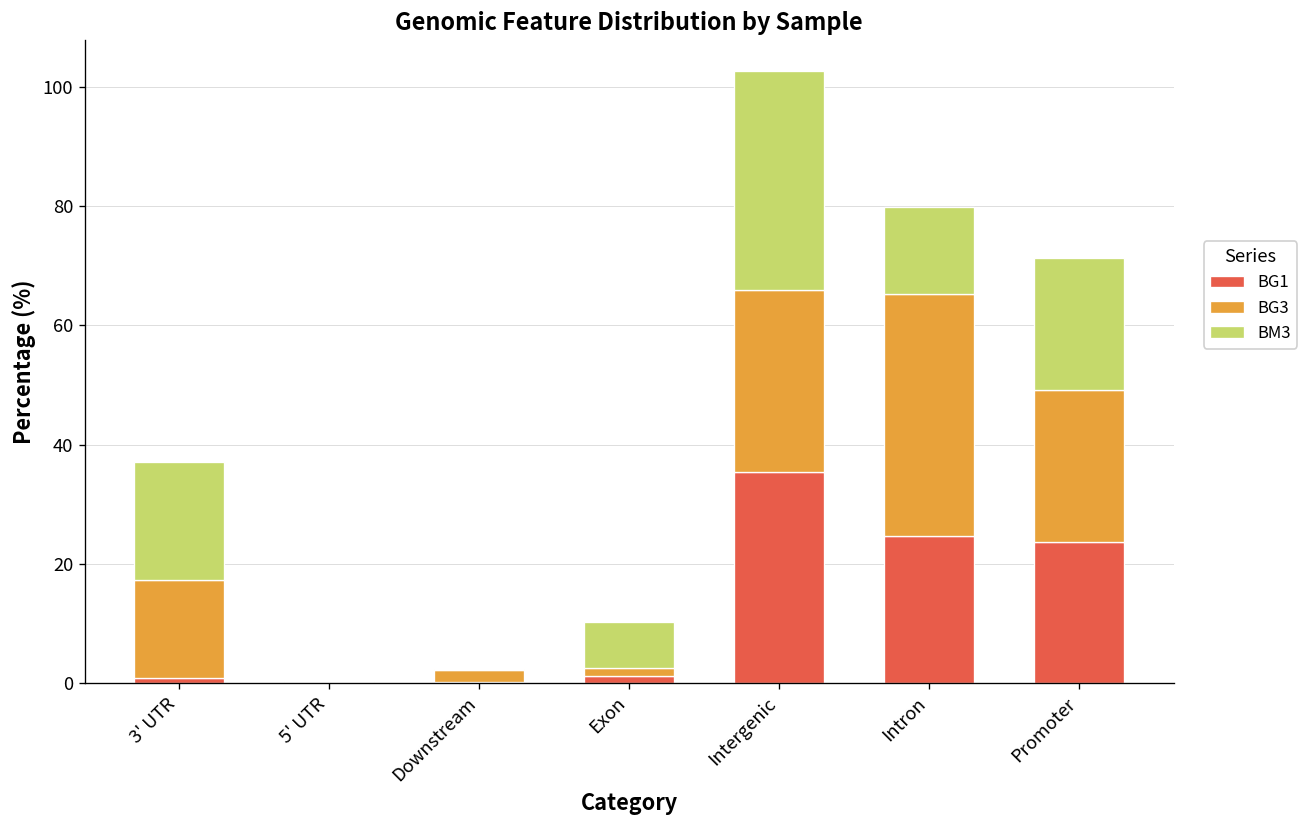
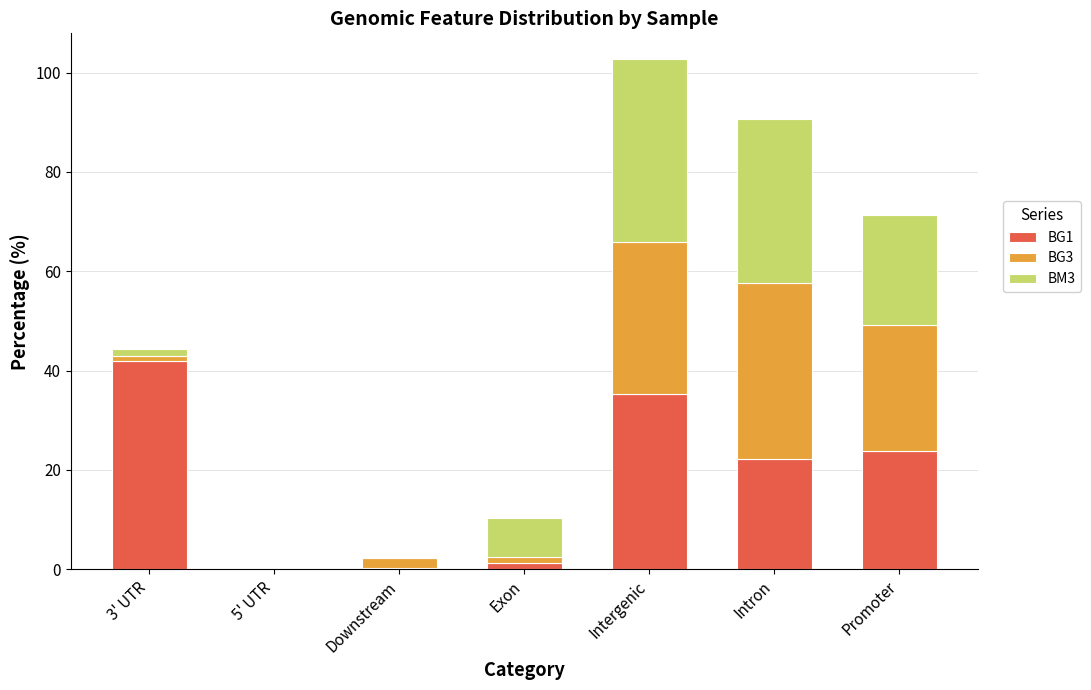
BG1, 3' UTR: 1 -> 42
BG3, 3' UTR: 16 -> 1
BM3, 3' UTR: 20 -> 1
BG1, Intron: 25 -> 22
BG3, Intron: 40 -> 35
BM3, Intron: 15 -> 33
